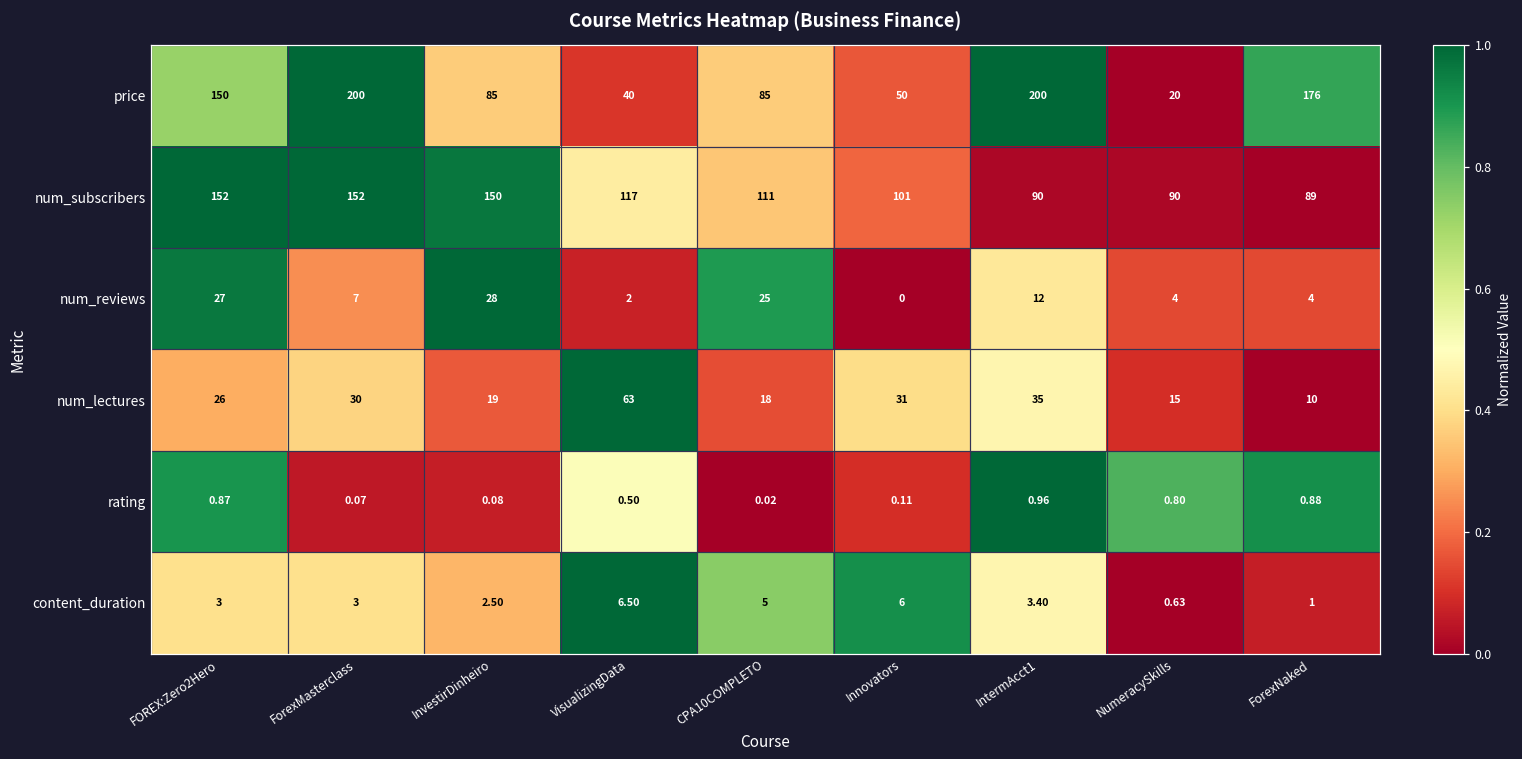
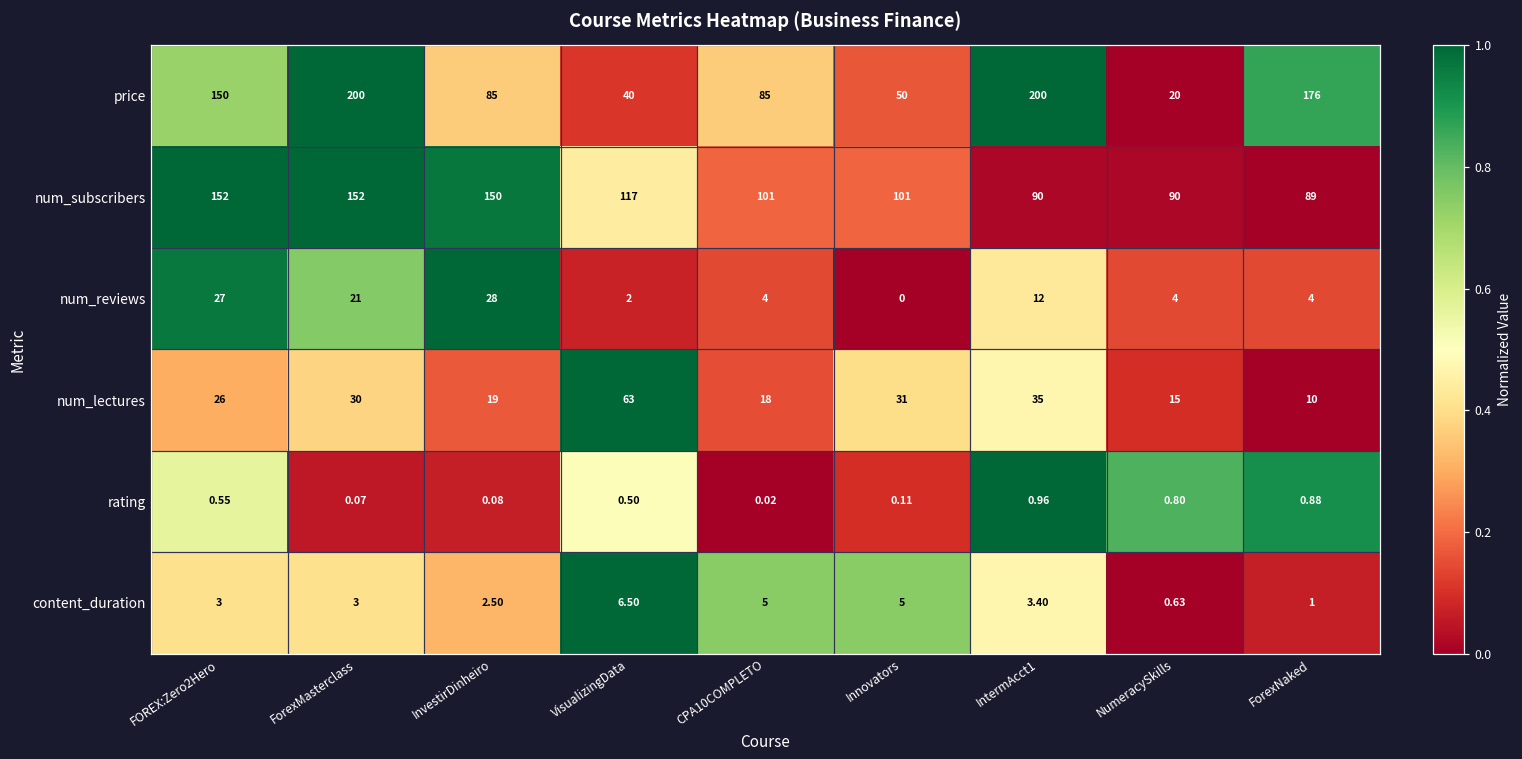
num_subscribers, CPA10COMPLETO: 111 -> 101
num_reviews, ForexMasterclass: 7 -> 21
num_reviews, CPA10COMPLETO: 25 -> 4
rating, FOREX:Zero2Hero: 0.87 -> 0.55
content_duration, Innovators: 6 -> 5
